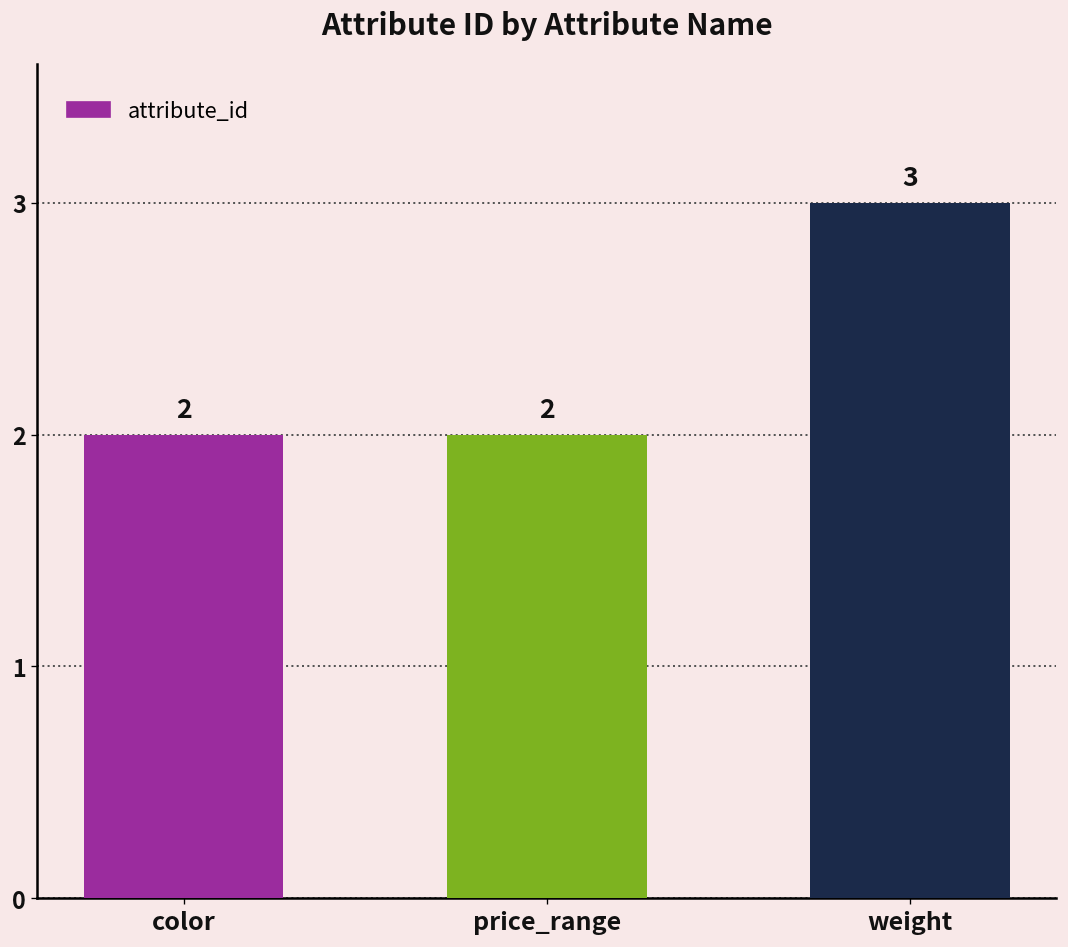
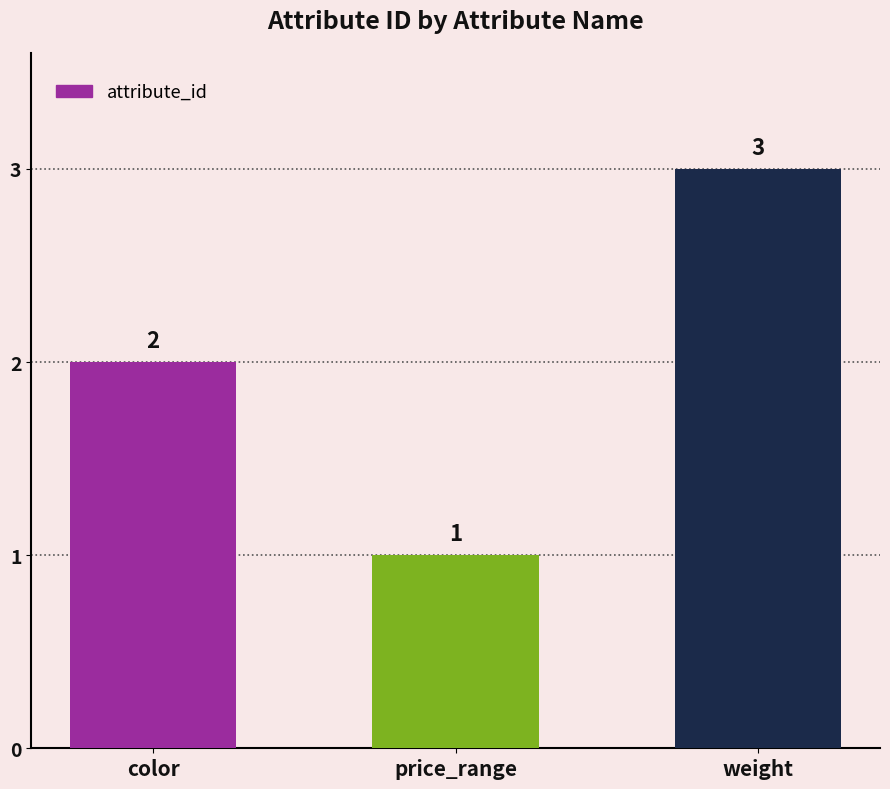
price_range: 2 -> 1
